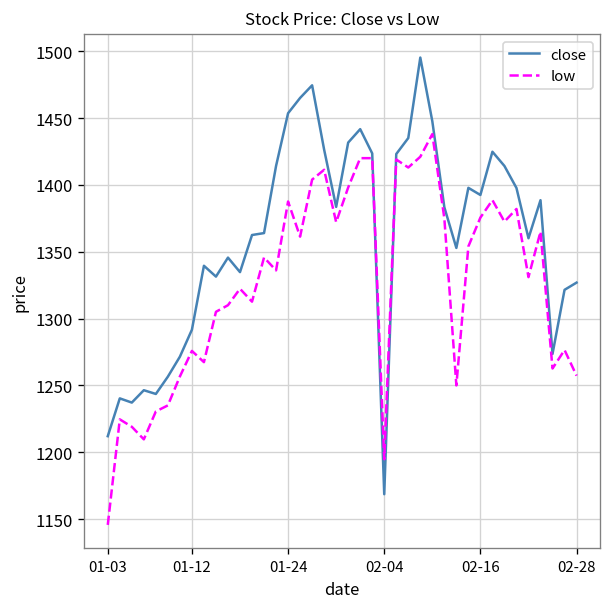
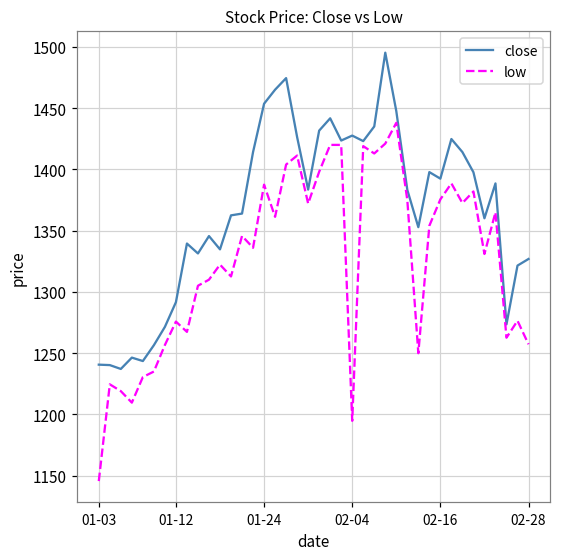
close, 01-03: 1212 -> 1241
close, 02-04: 1169 -> 1428
